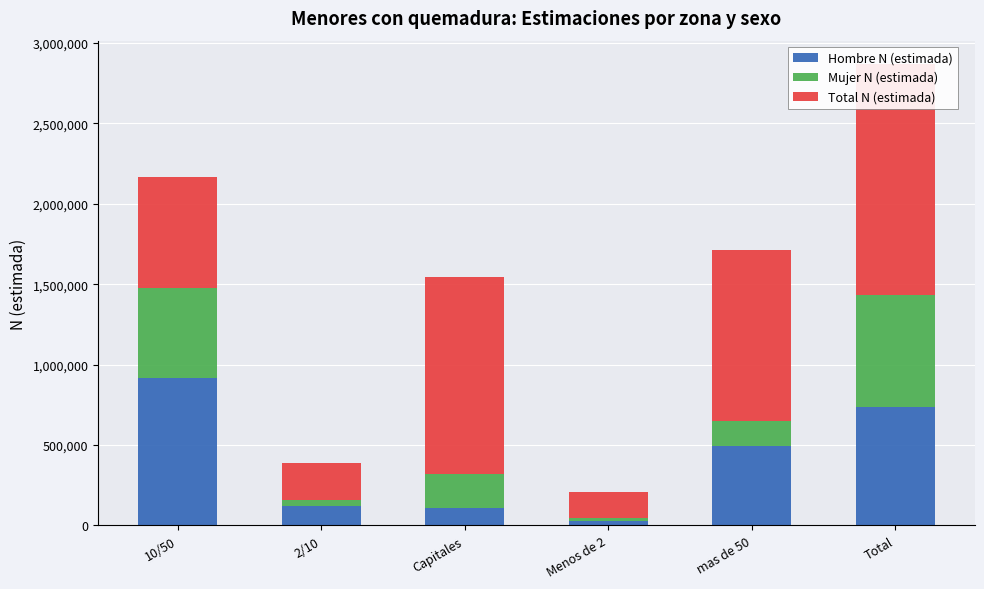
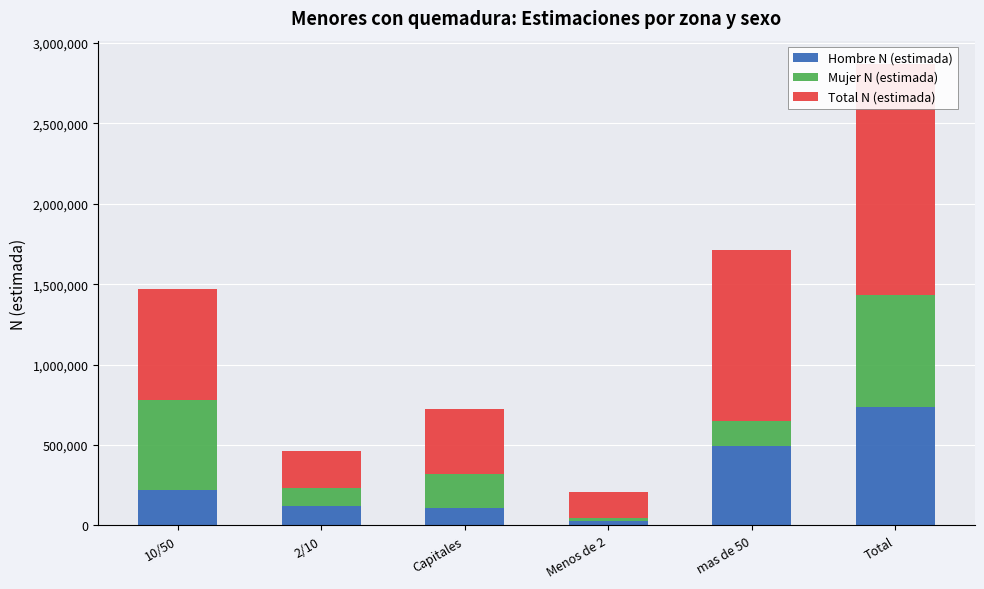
Hombre N (estimada), 10/50: 920,000 -> 220,000
Mujer N (estimada), 2/10: 30,000 -> 110,000
Total N (estimada), Capitales: 1,230,000 -> 410,000
